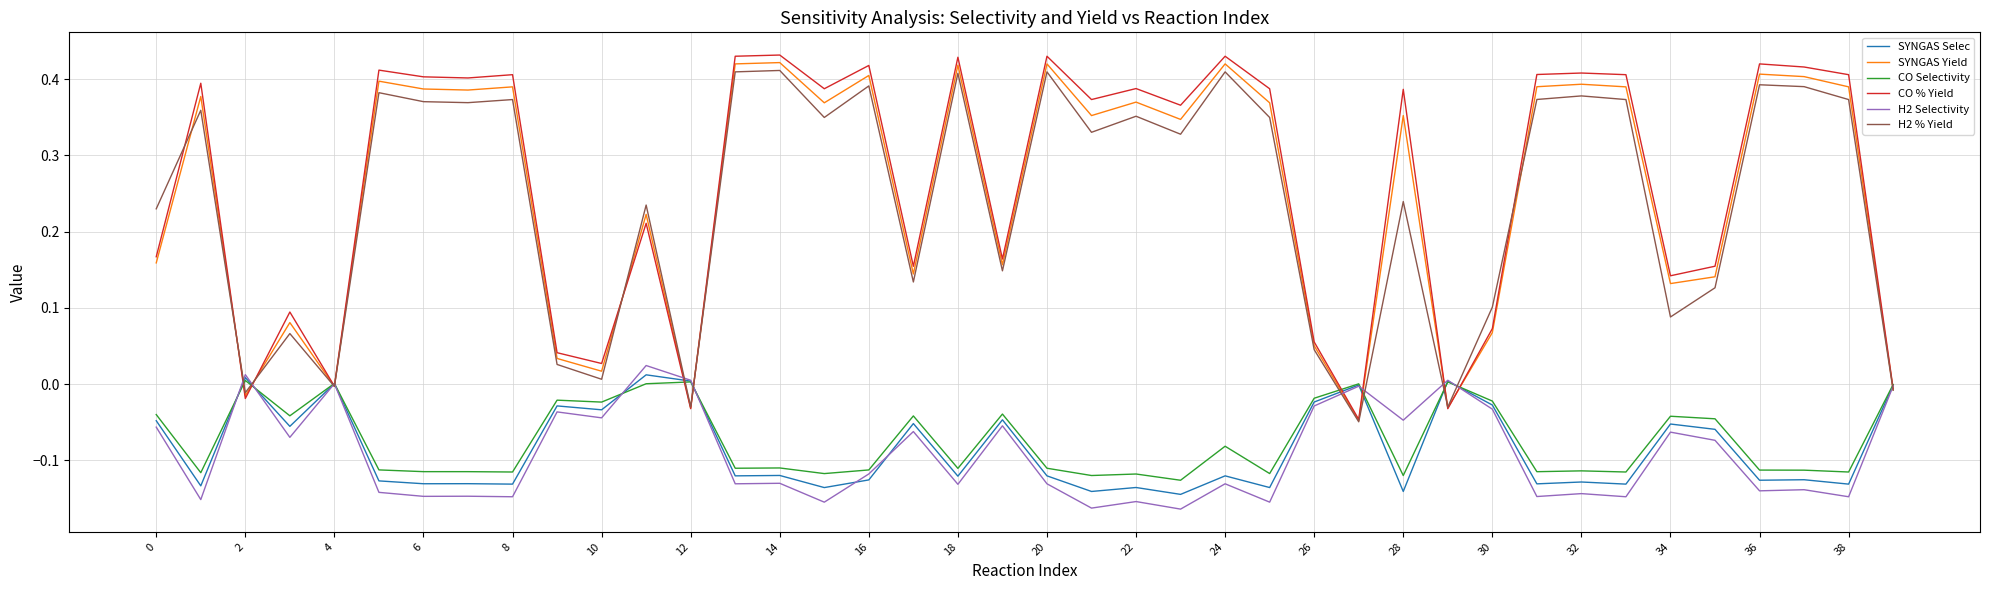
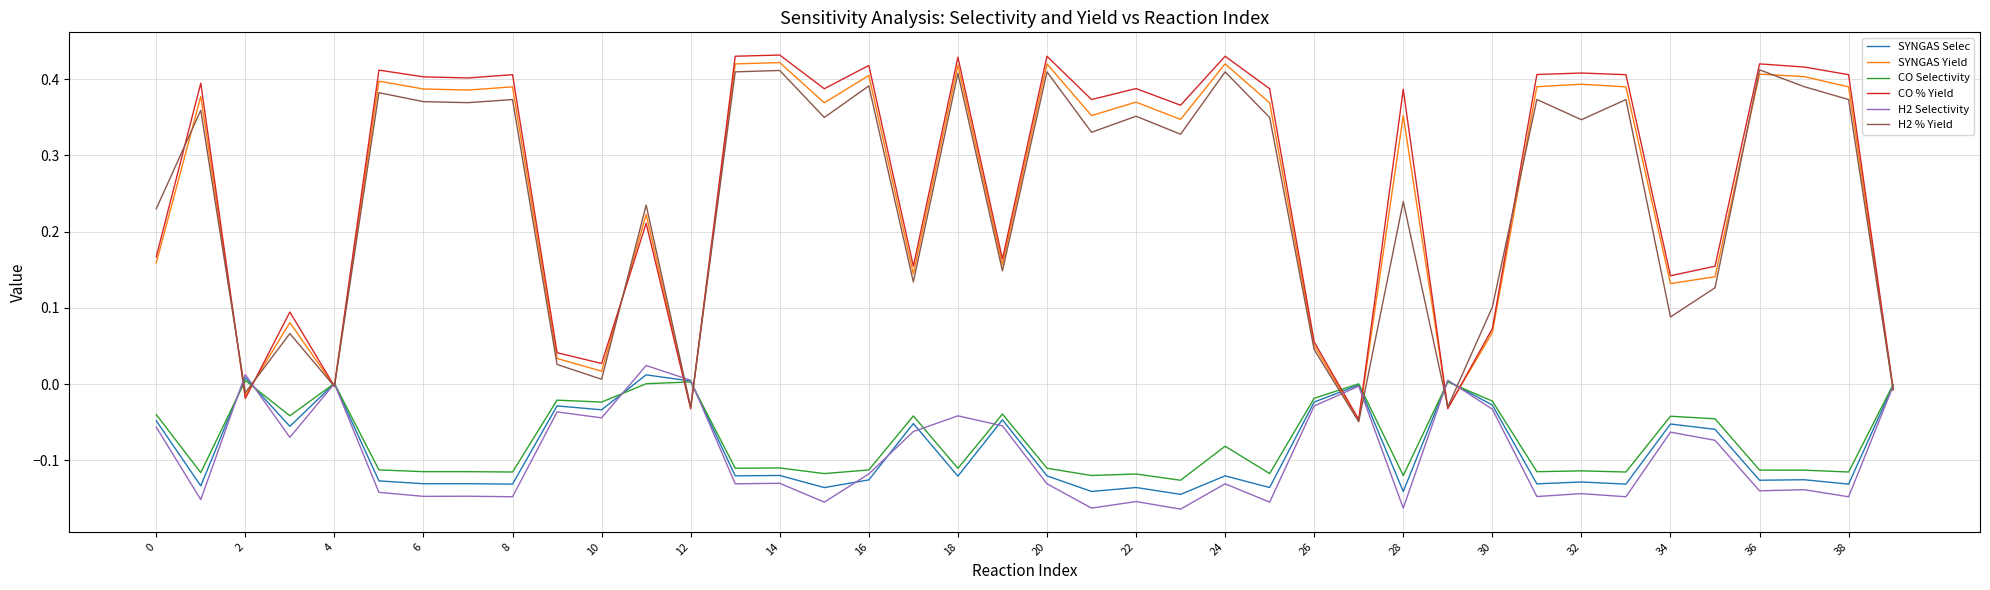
H2 Selectivity, 18: -0.13 -> -0.04
H2 Selectivity, 28: -0.05 -> -0.16
H2 % Yield, 32: 0.38 -> 0.35
H2 % Yield, 36: 0.39 -> 0.41
